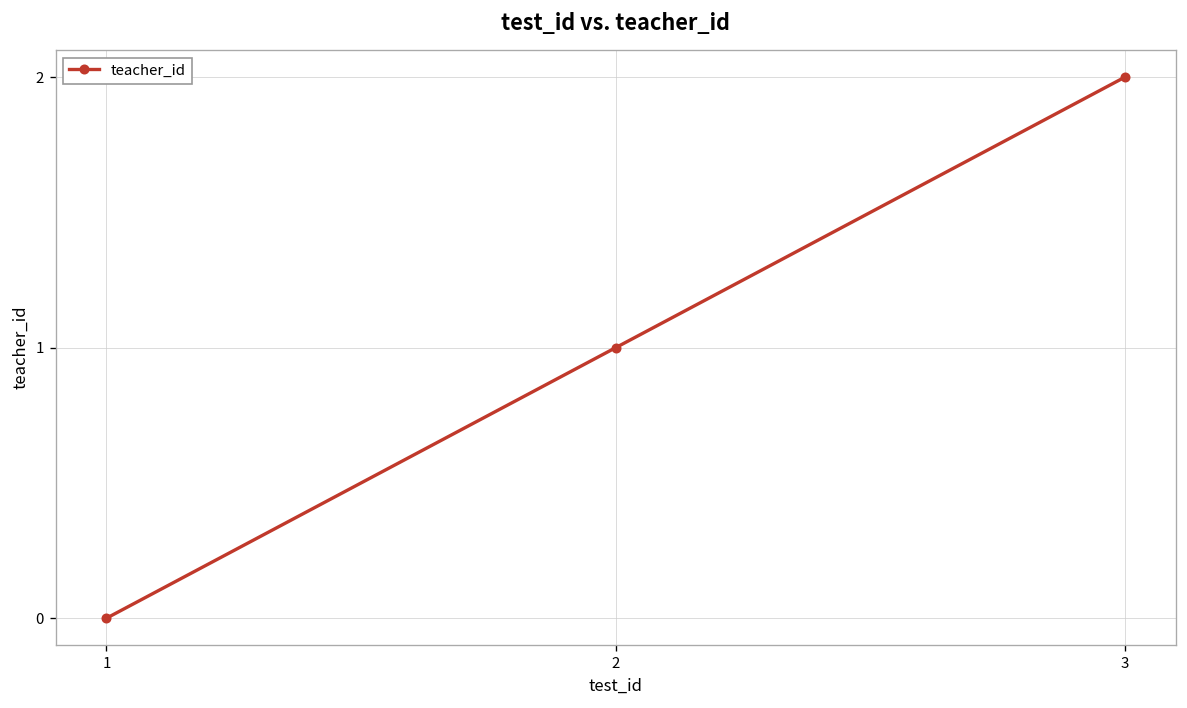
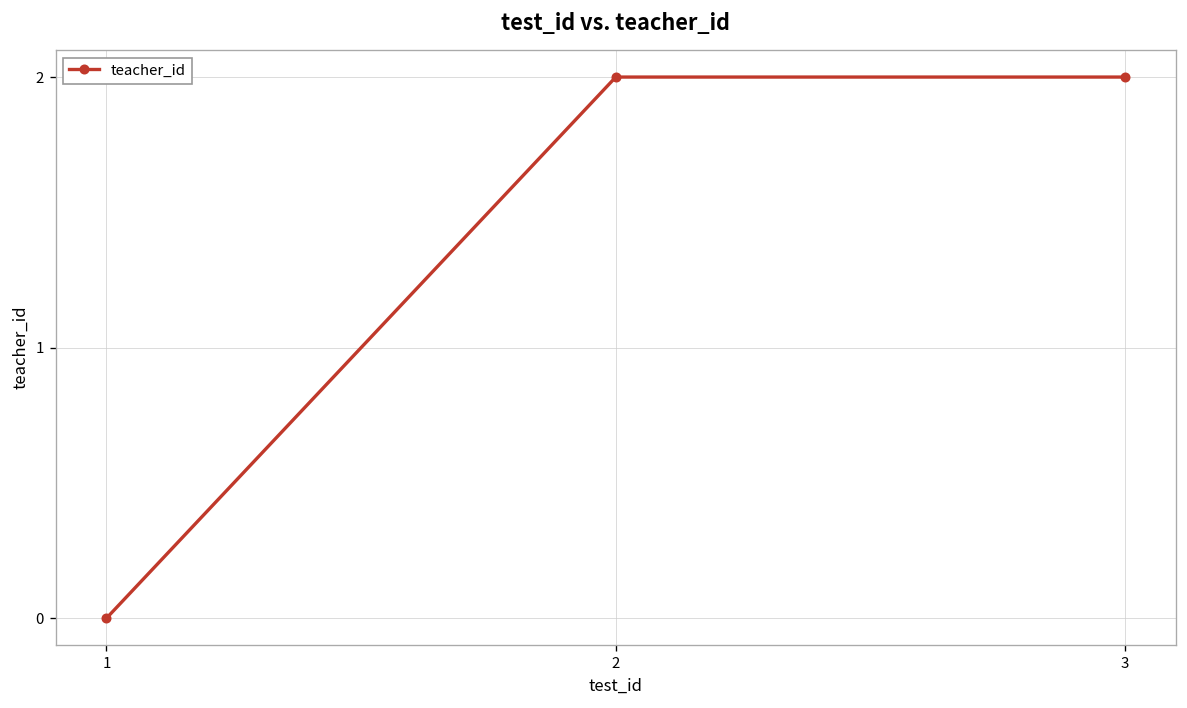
2: 1 -> 2
